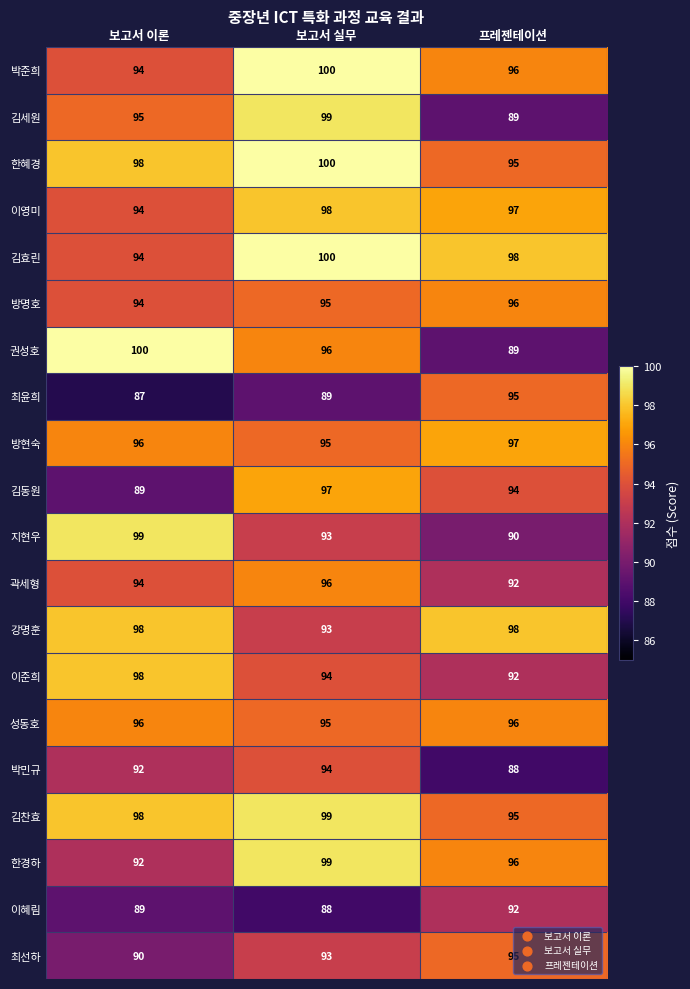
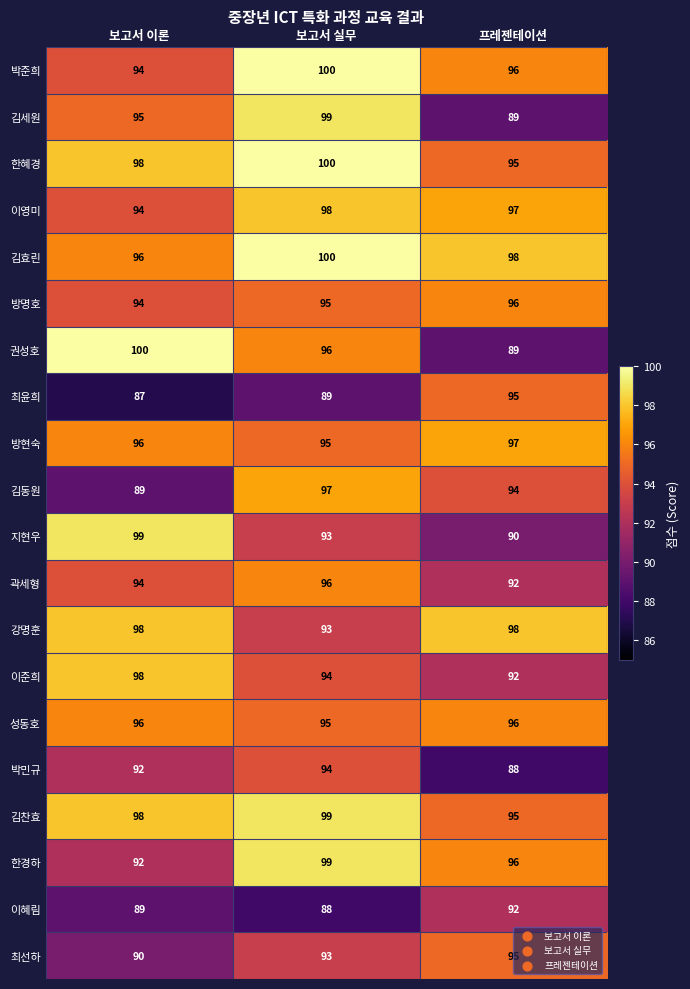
김효린, 보고서 이론: 94 -> 96
